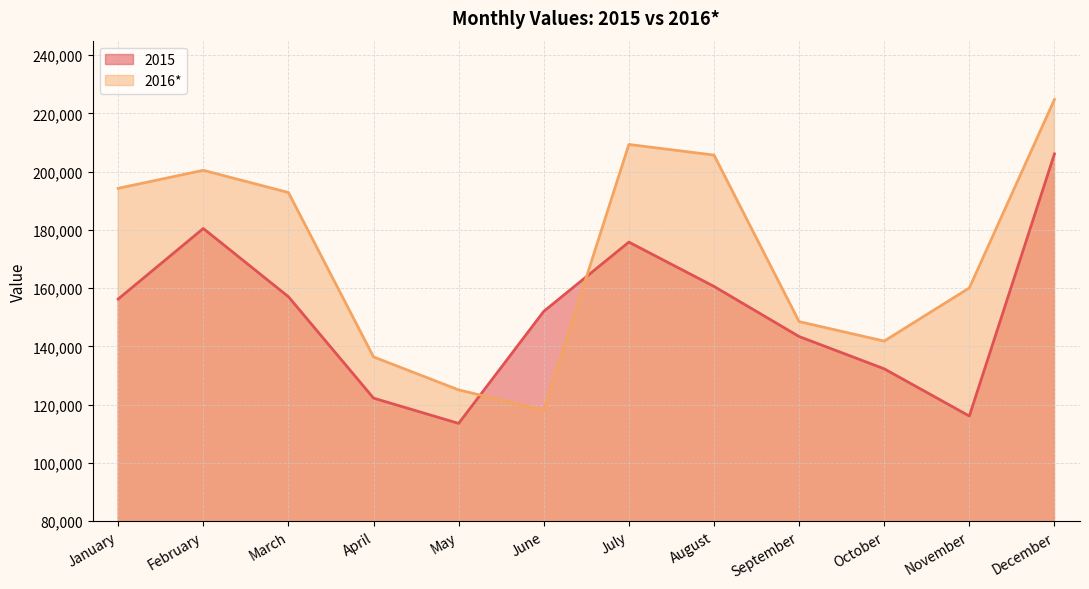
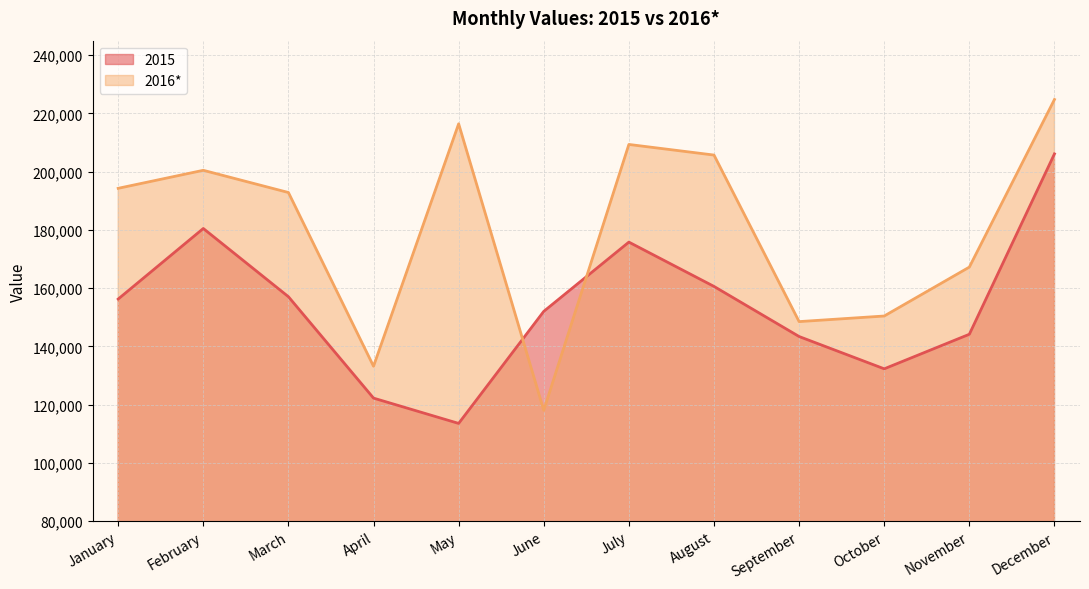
2016*, April: 136,000 -> 133,000
2016*, May: 125,000 -> 216,000
2016*, October: 142,000 -> 150,000
2015, November: 116,000 -> 144,000
2016*, November: 160,000 -> 167,000
